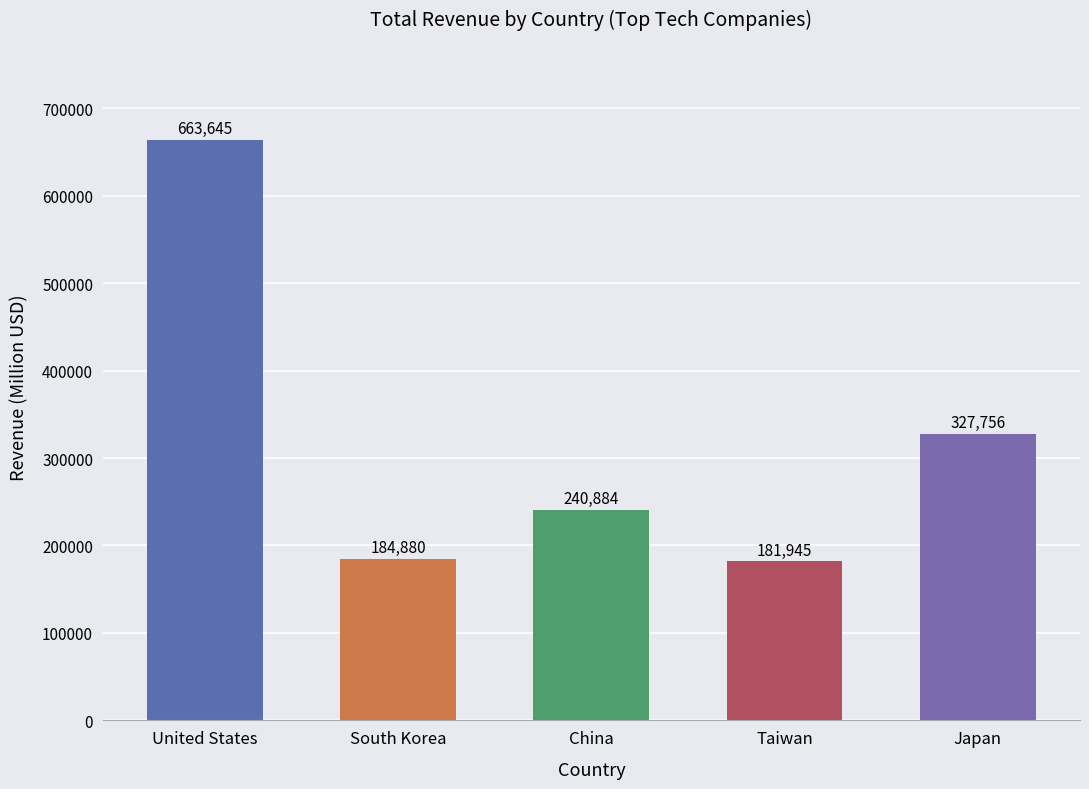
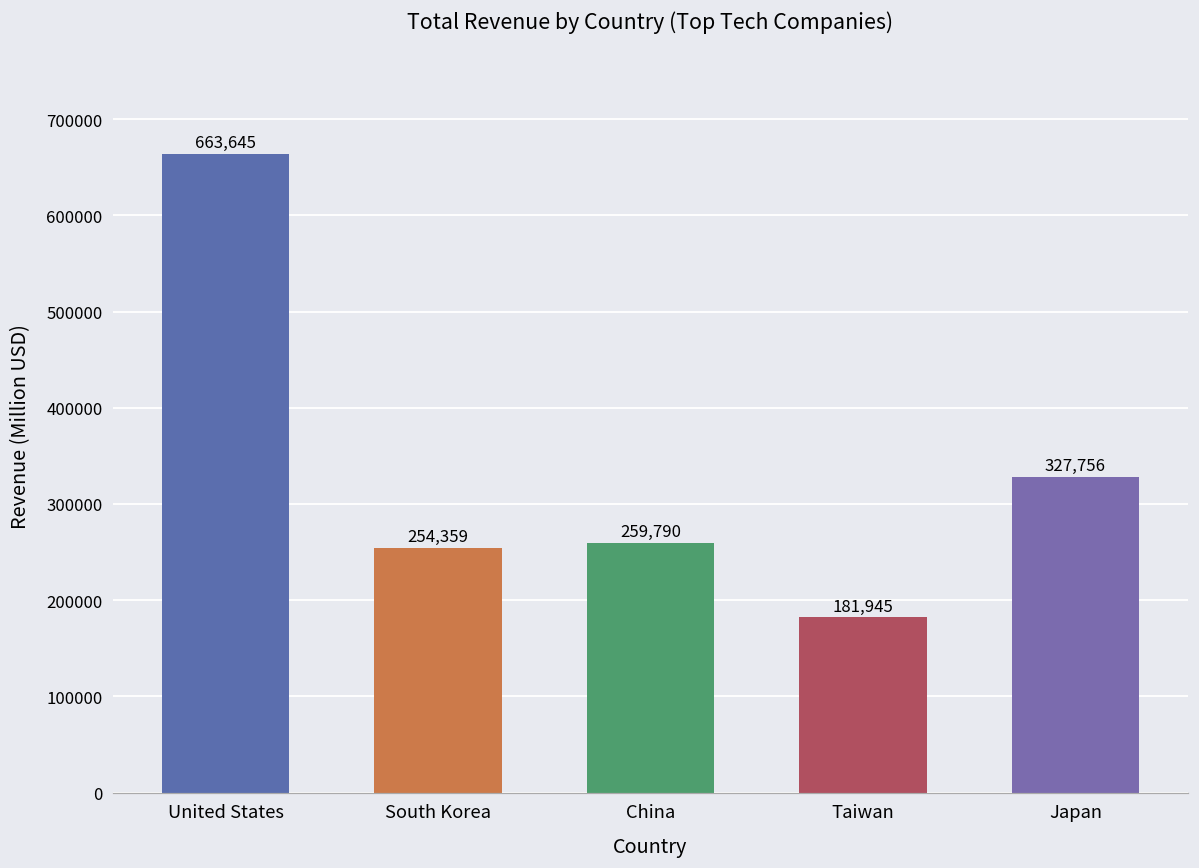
South Korea: 184,880 -> 254,359
China: 240,884 -> 259,790
